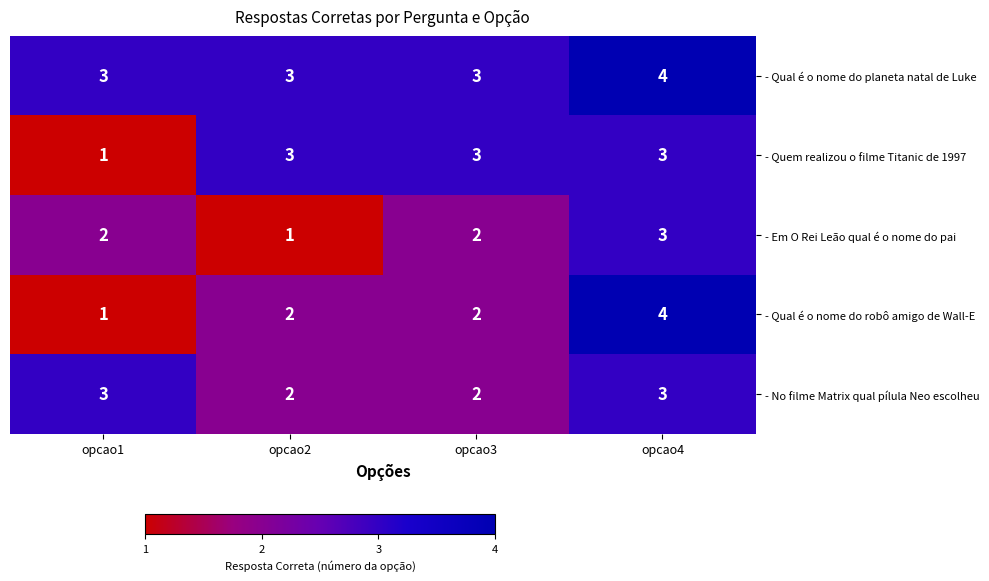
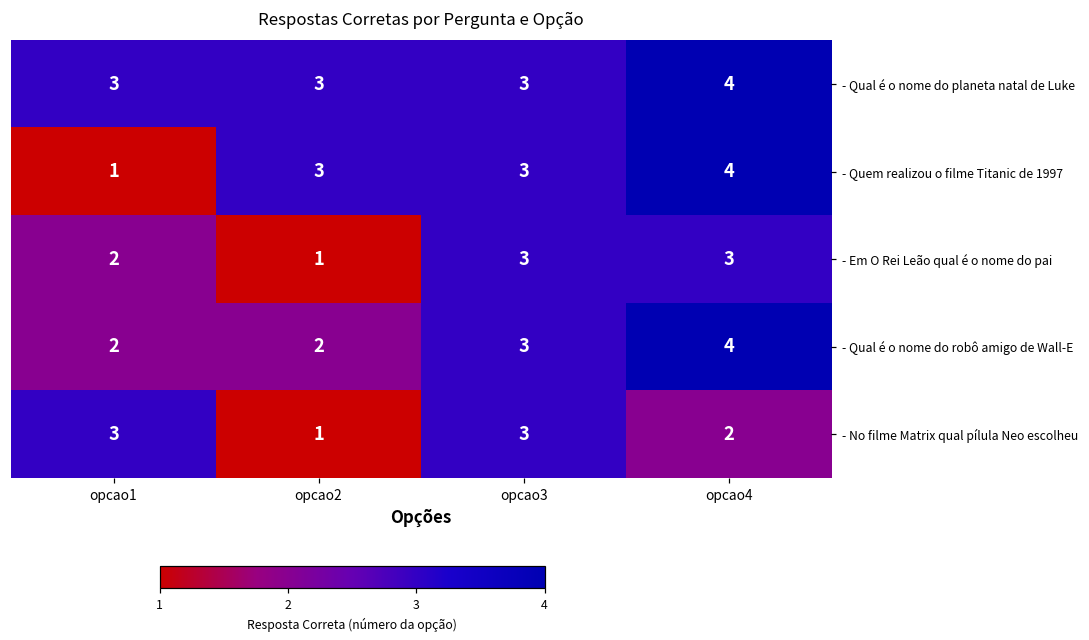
- Quem realizou o filme Titanic de 1997, opcao4: 3 -> 4
- Em O Rei Leão qual é o nome do pai, opcao3: 2 -> 3
- Qual é o nome do robô amigo de Wall-E, opcao1: 1 -> 2
- Qual é o nome do robô amigo de Wall-E, opcao3: 2 -> 3
- No filme Matrix qual pílula Neo escolheu, opcao2: 2 -> 1
- No filme Matrix qual pílula Neo escolheu, opcao3: 2 -> 3
- No filme Matrix qual pílula Neo escolheu, opcao4: 3 -> 2
